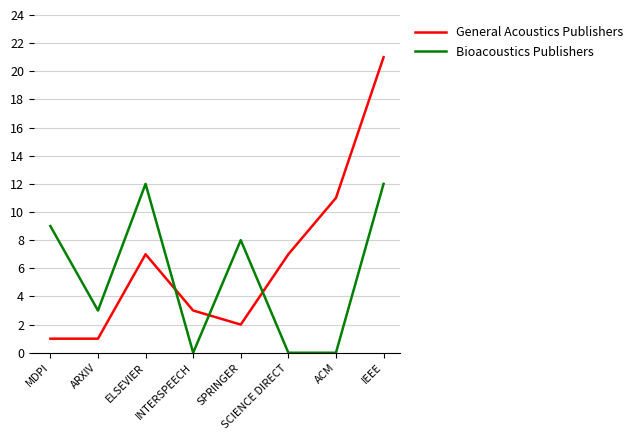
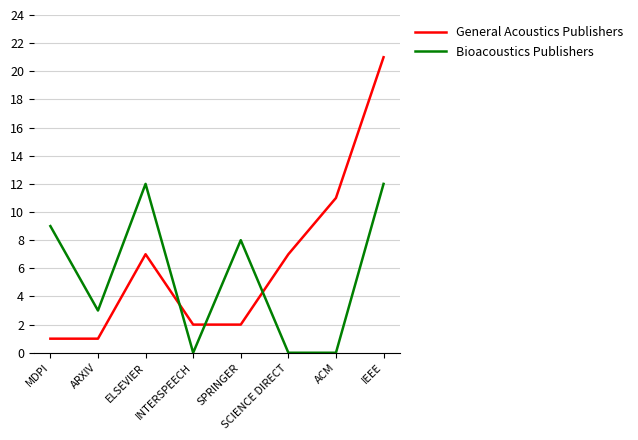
General Acoustics Publishers, INTERSPEECH: 3 -> 2
